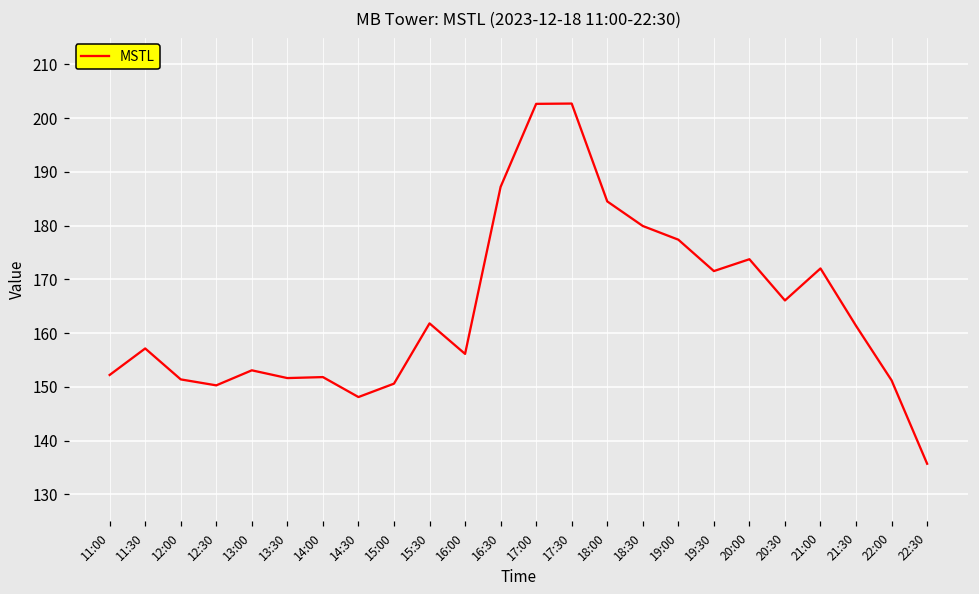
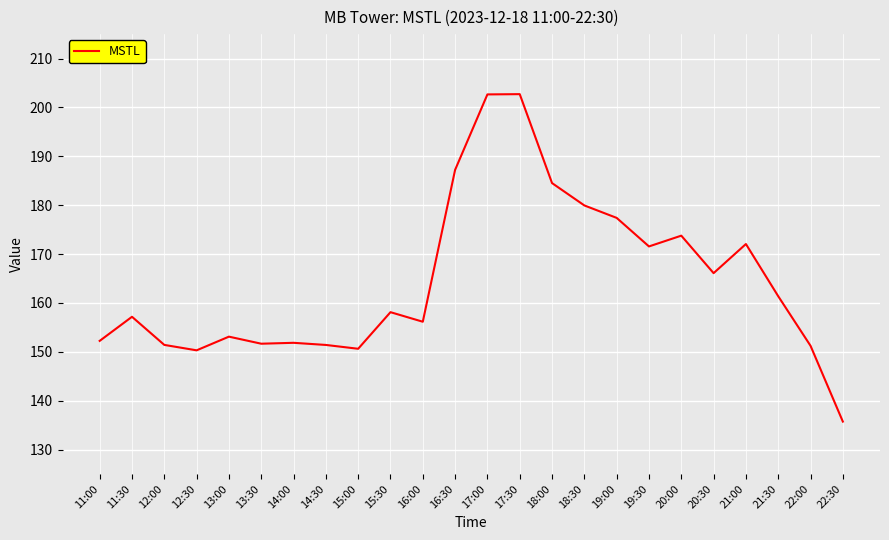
14:30: 148 -> 151
15:30: 162 -> 158
